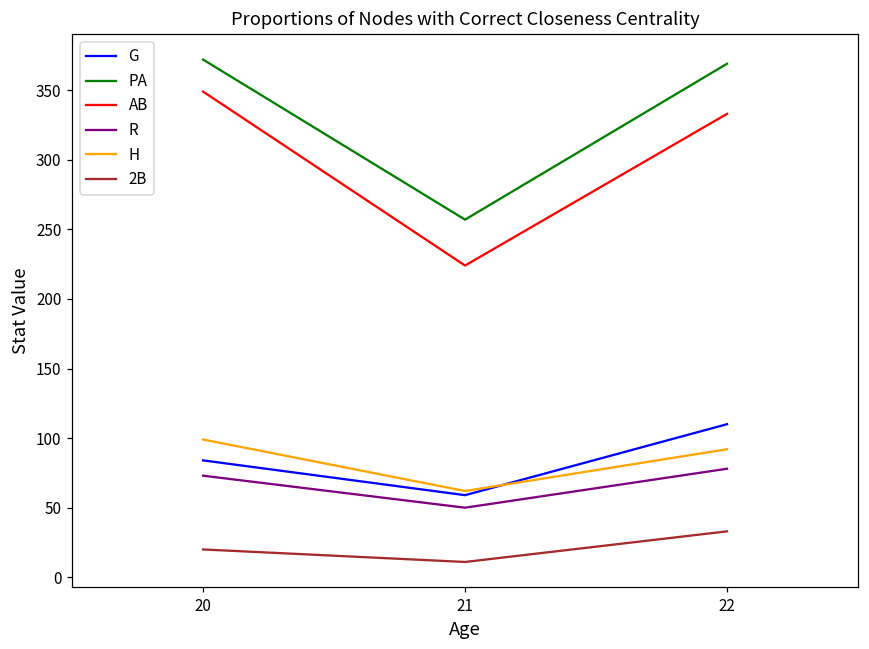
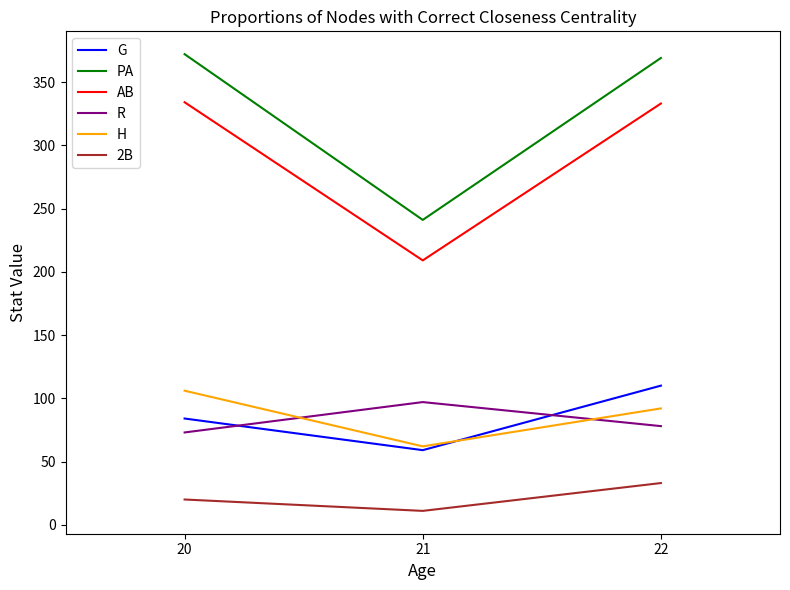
AB, 20: 349 -> 334
H, 20: 99 -> 106
PA, 21: 257 -> 241
AB, 21: 224 -> 209
R, 21: 50 -> 97
